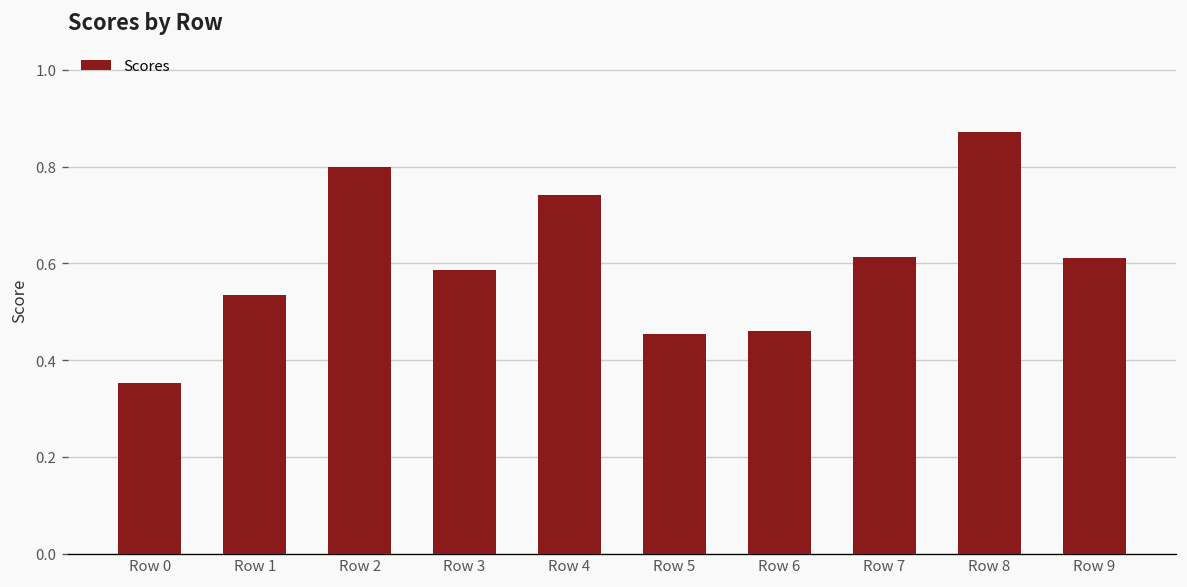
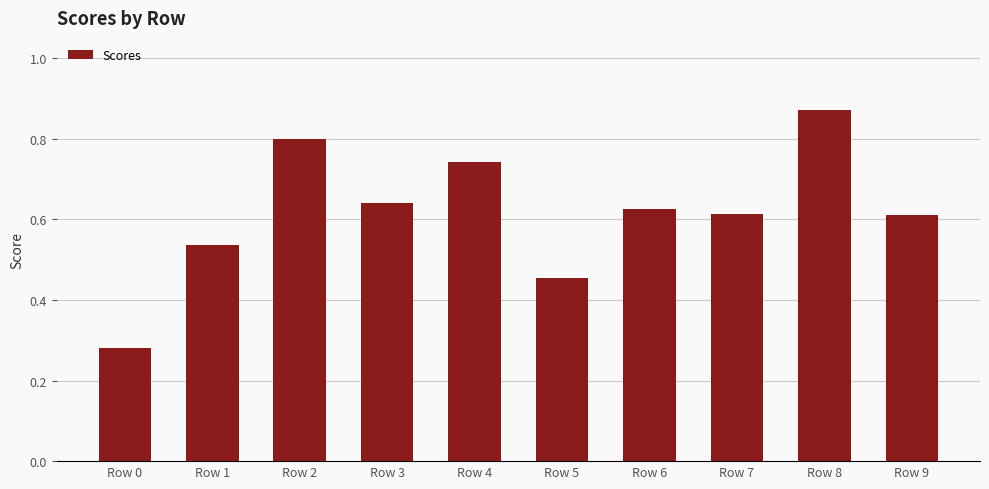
Row 0: 0.35 -> 0.28
Row 3: 0.59 -> 0.64
Row 6: 0.46 -> 0.62
